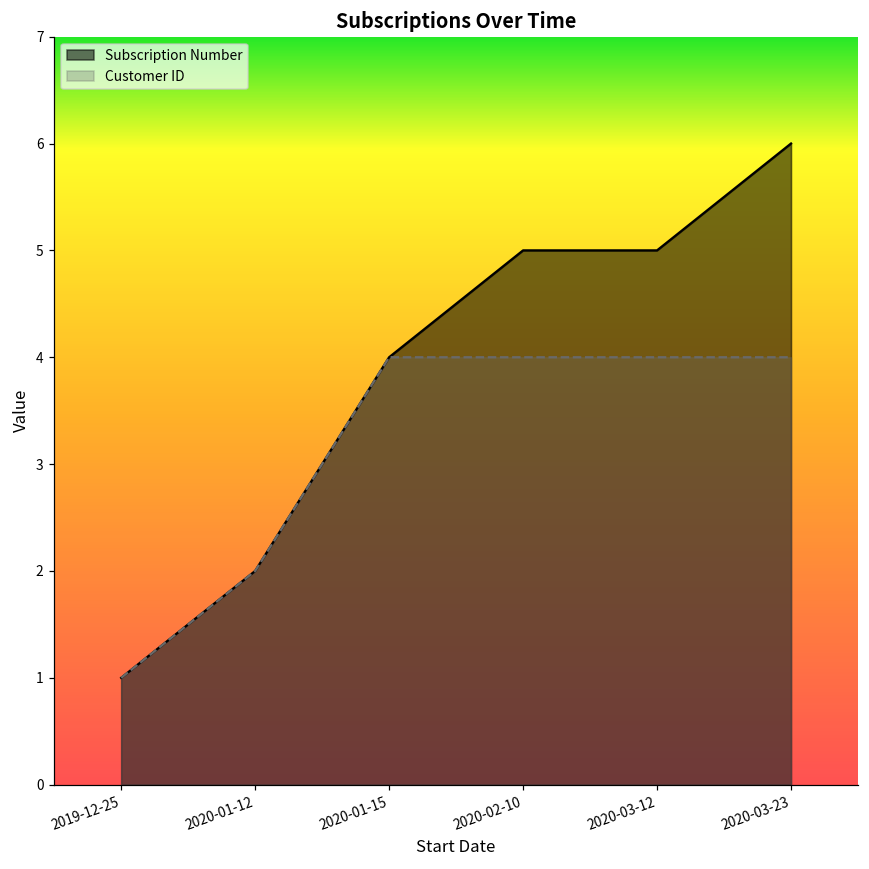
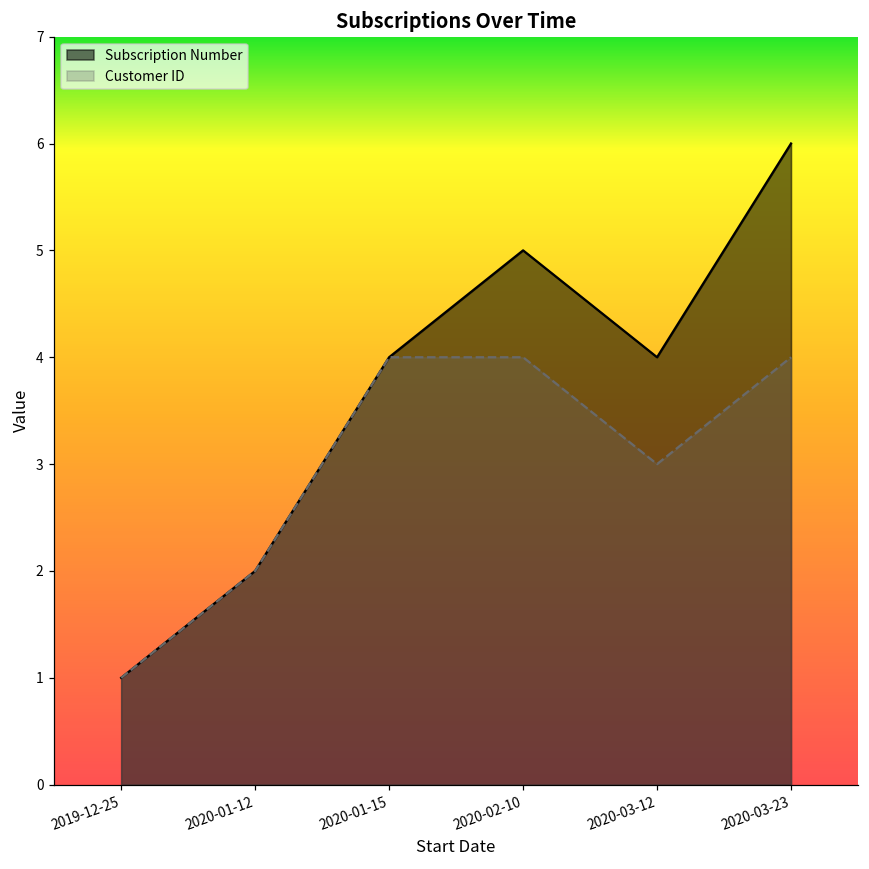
Subscription Number, 2020-03-12: 5 -> 4
Customer ID, 2020-03-12: 4 -> 3
